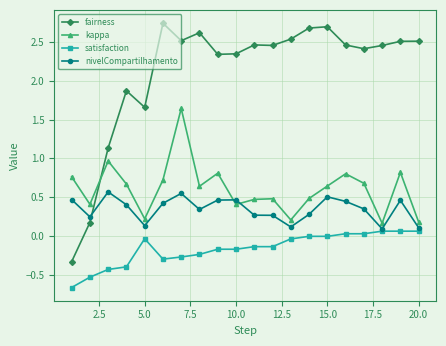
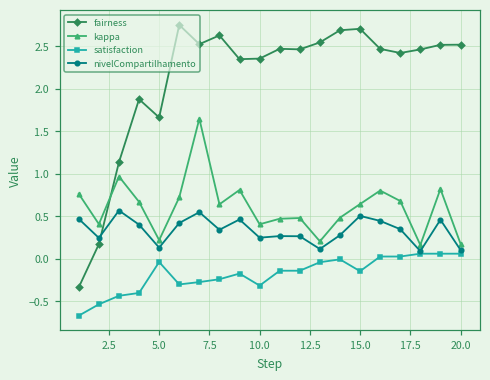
satisfaction, 10.0: -0.2 -> -0.3
nivelCompartilhamento, 10.0: 0.5 -> 0.2
satisfaction, 15.0: 0.0 -> -0.1
